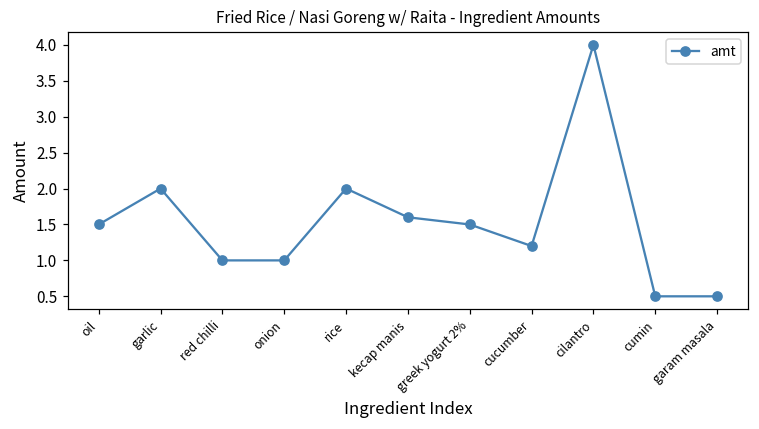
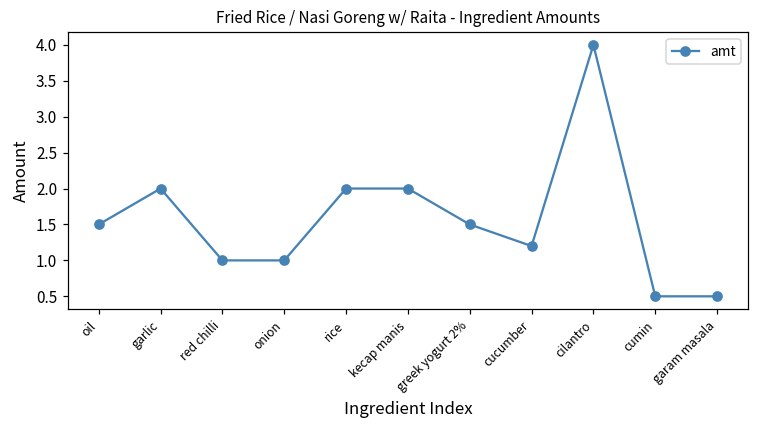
kecap manis: 1.6 -> 2.0
